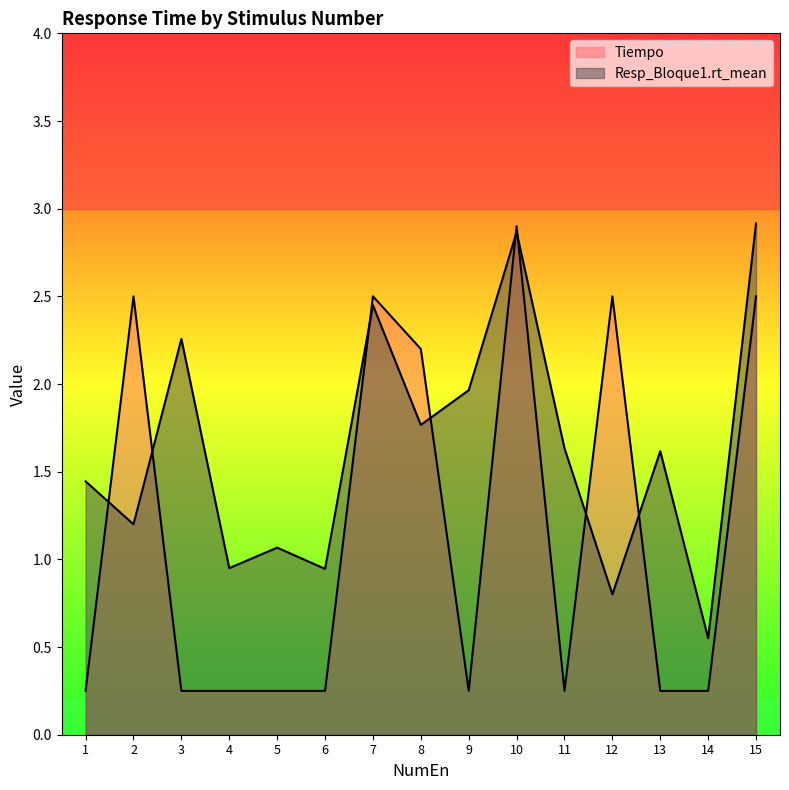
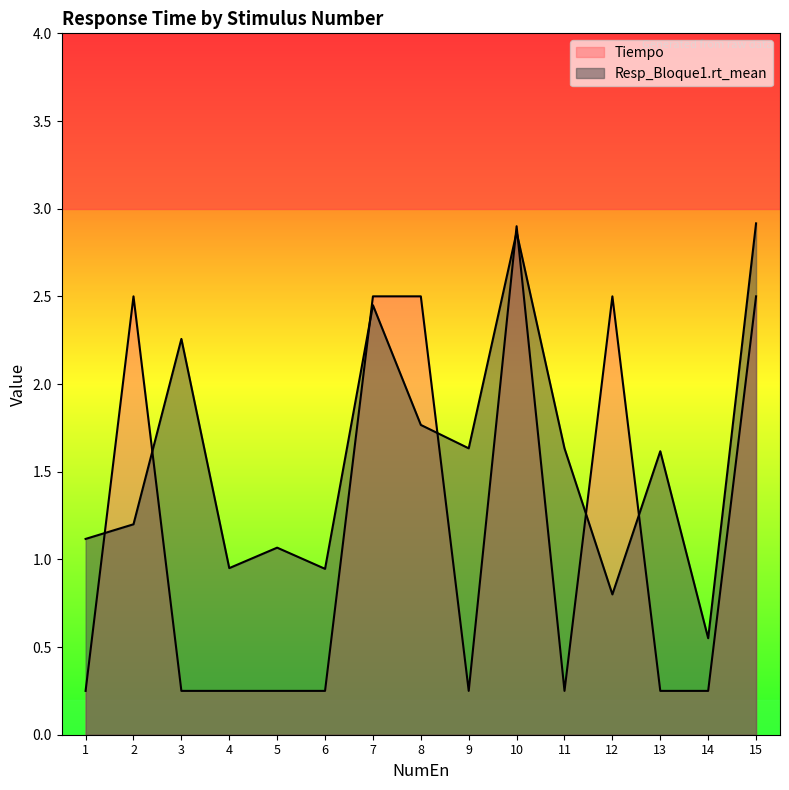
Resp_Bloque1.rt_mean, 1: 1.44 -> 1.12
Tiempo, 8: 2.2 -> 2.5
Resp_Bloque1.rt_mean, 9: 1.96 -> 1.63
